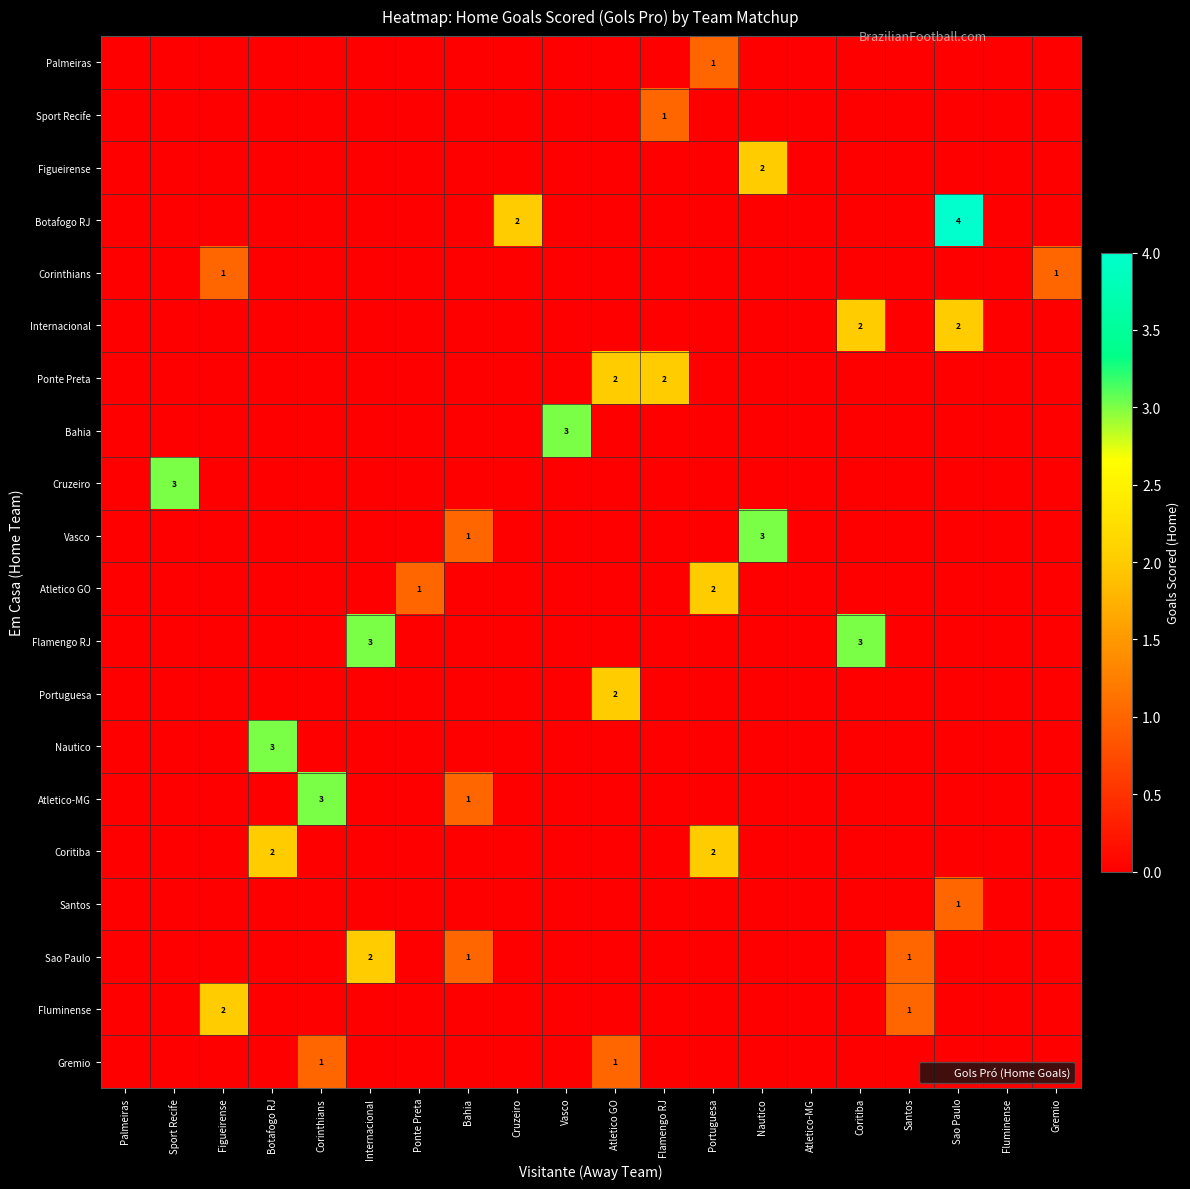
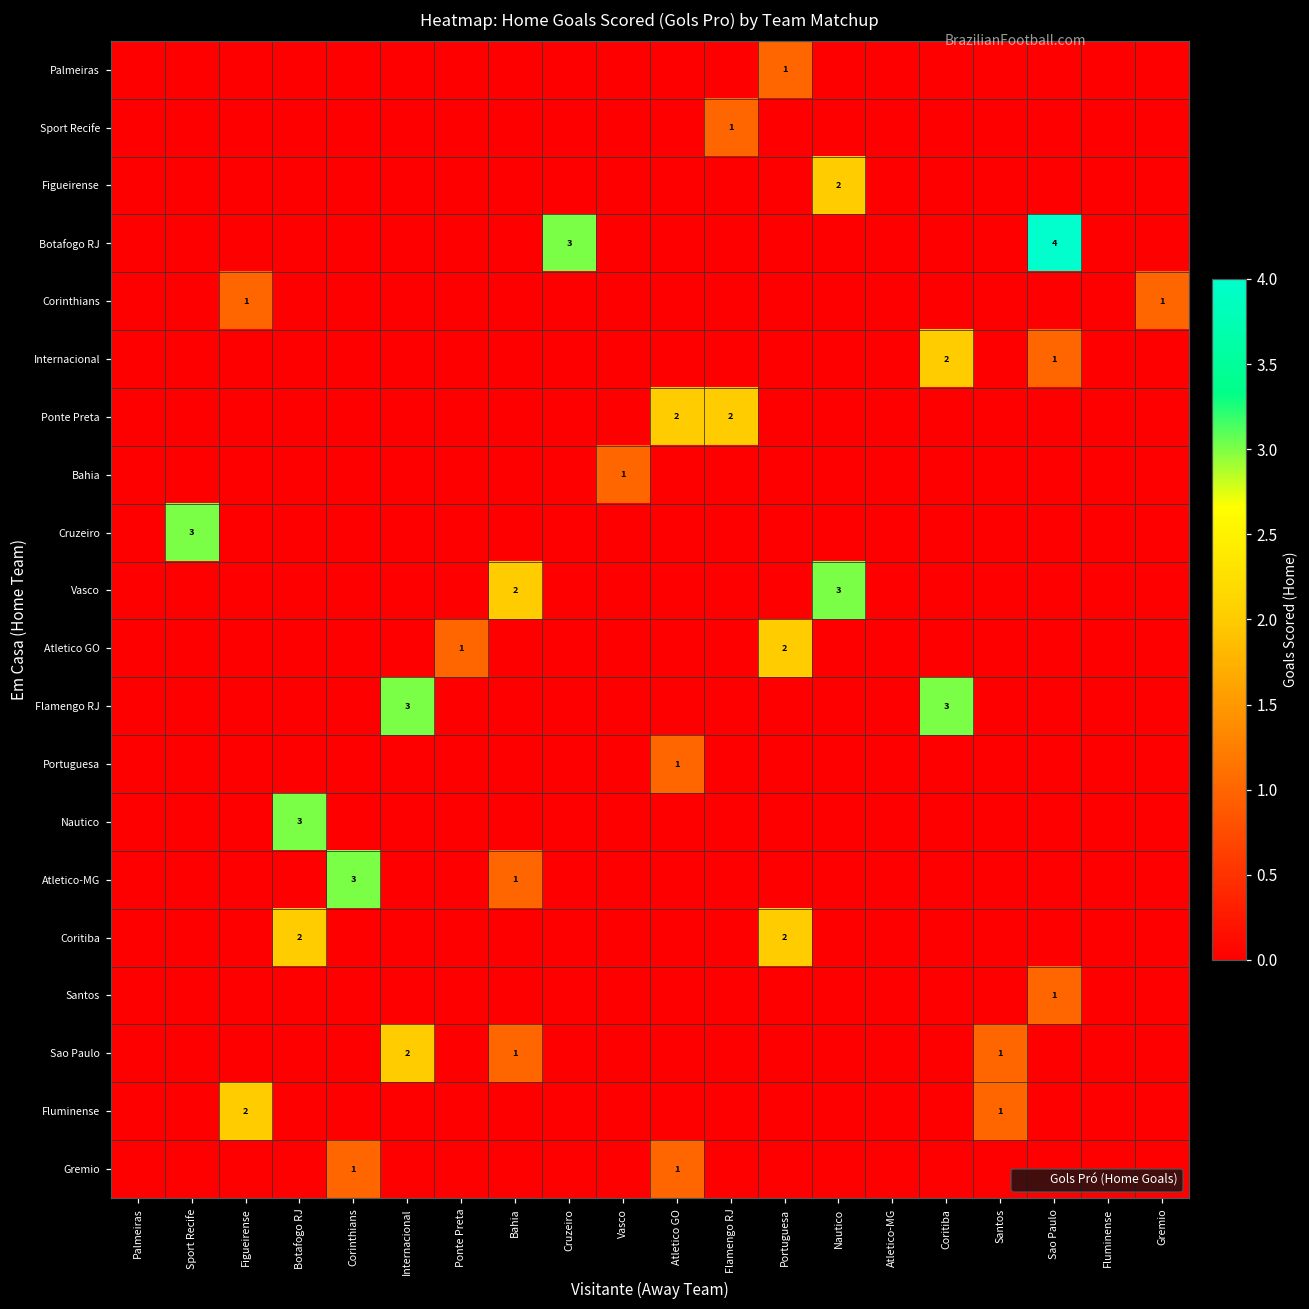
Botafogo RJ, Cruzeiro: 2 -> 3
Internacional, Sao Paulo: 2 -> 1
Bahia, Vasco: 3 -> 1
Vasco, Bahia: 1 -> 2
Portuguesa, Atletico GO: 2 -> 1
